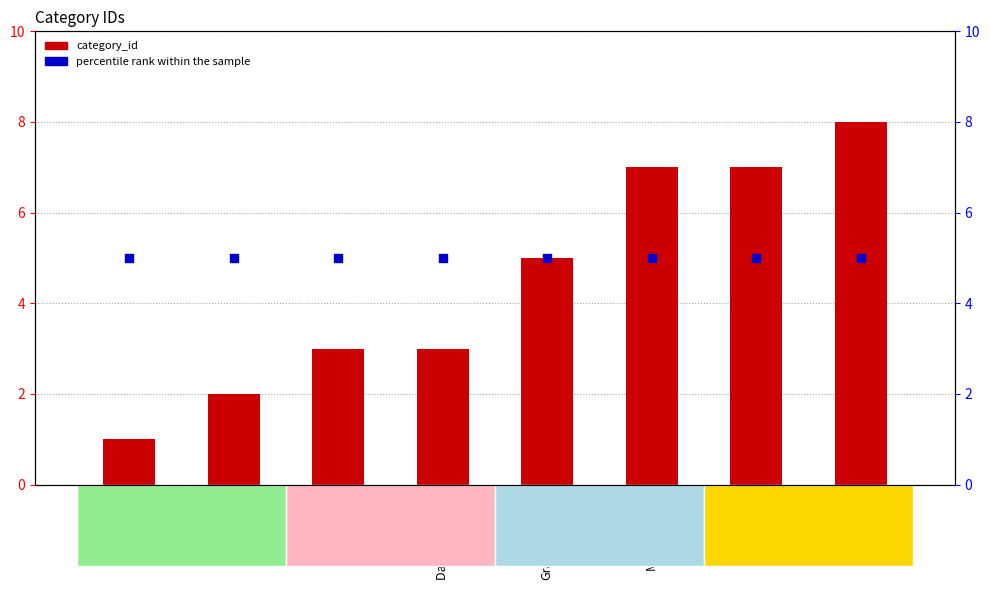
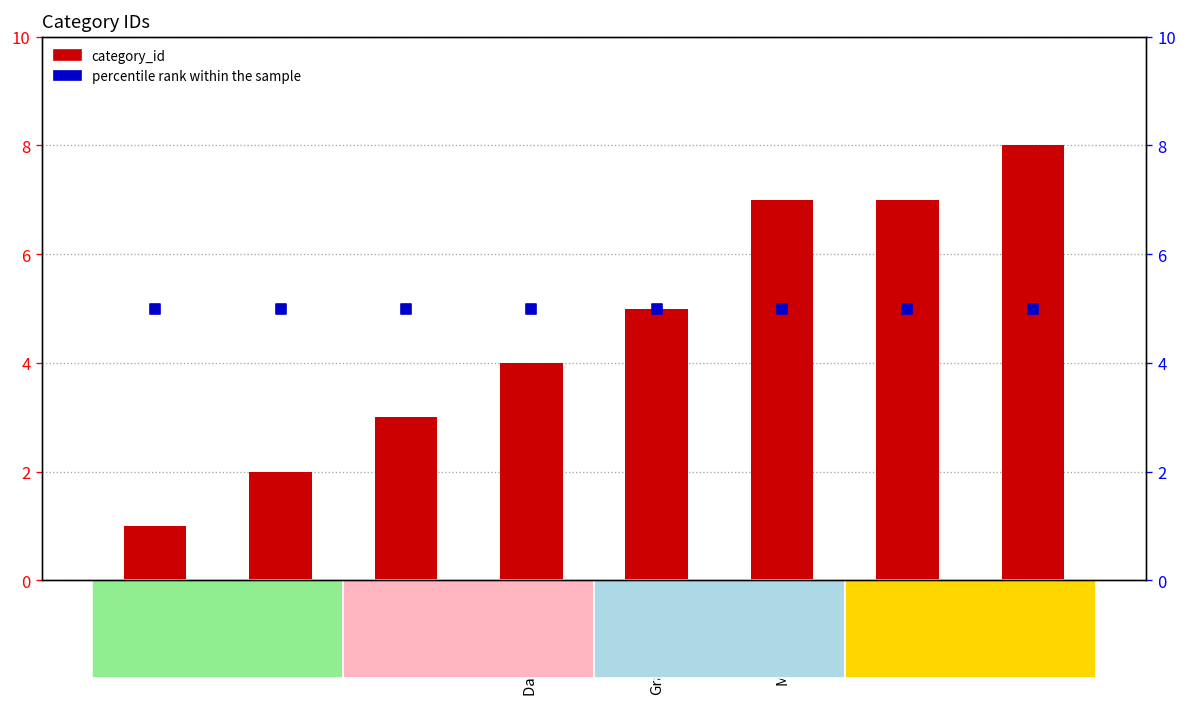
category_id, Dairy Products: 3 -> 4
